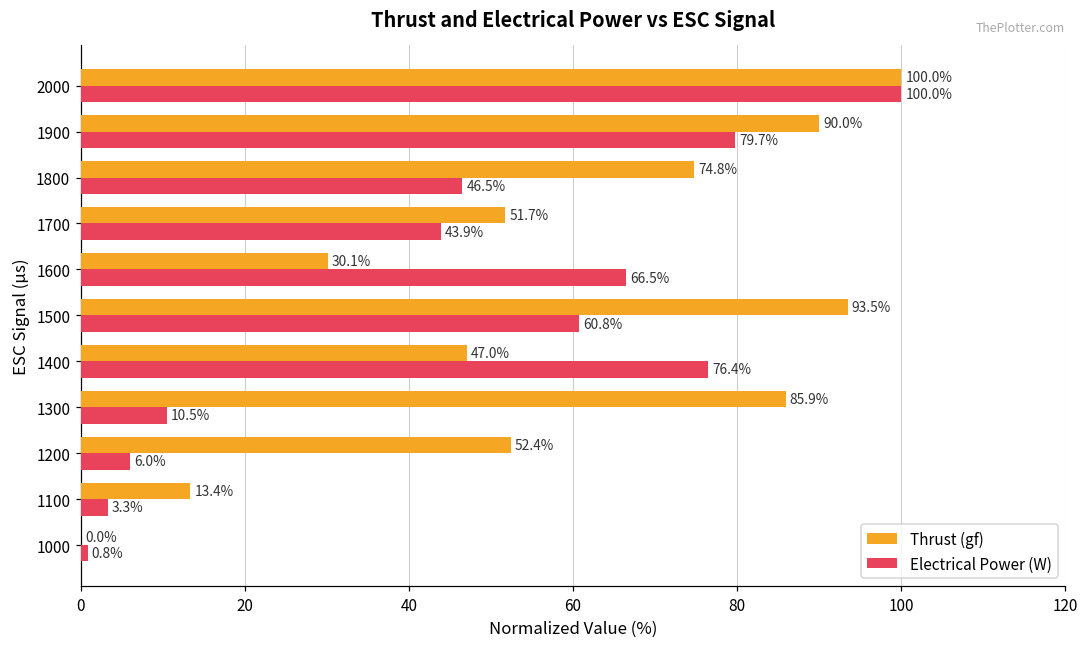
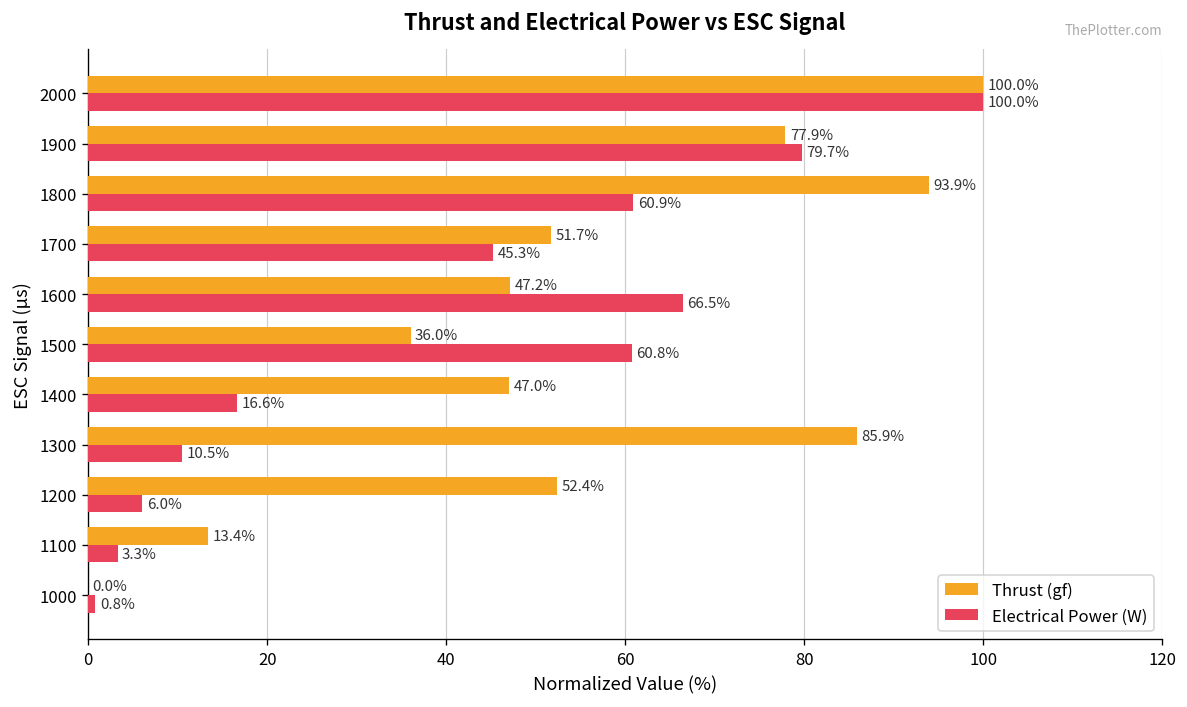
Thrust (gf), 1900: 90.0% -> 77.9%
Thrust (gf), 1800: 74.8% -> 93.9%
Electrical Power (W), 1800: 46.5% -> 60.9%
Electrical Power (W), 1700: 43.9% -> 45.3%
Thrust (gf), 1600: 30.1% -> 47.2%
Thrust (gf), 1500: 93.5% -> 36.0%
Electrical Power (W), 1400: 76.4% -> 16.6%
